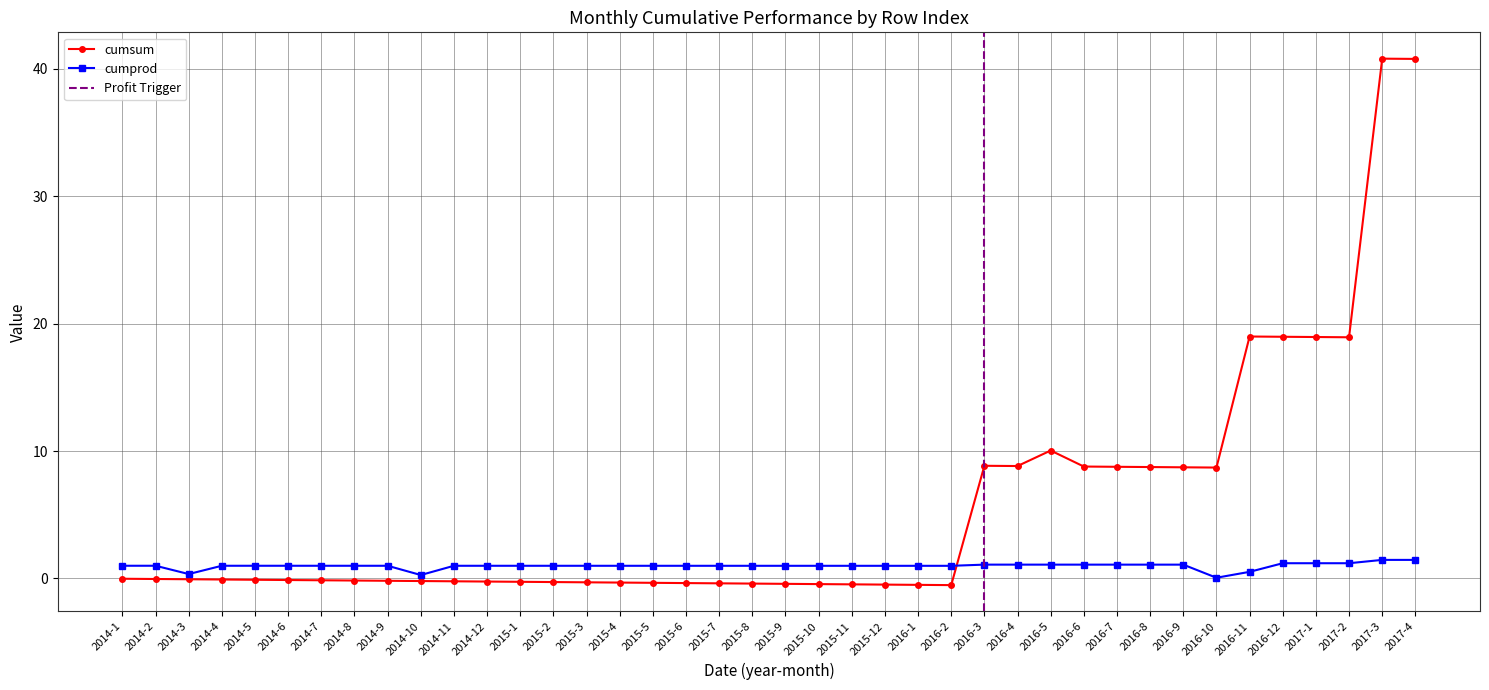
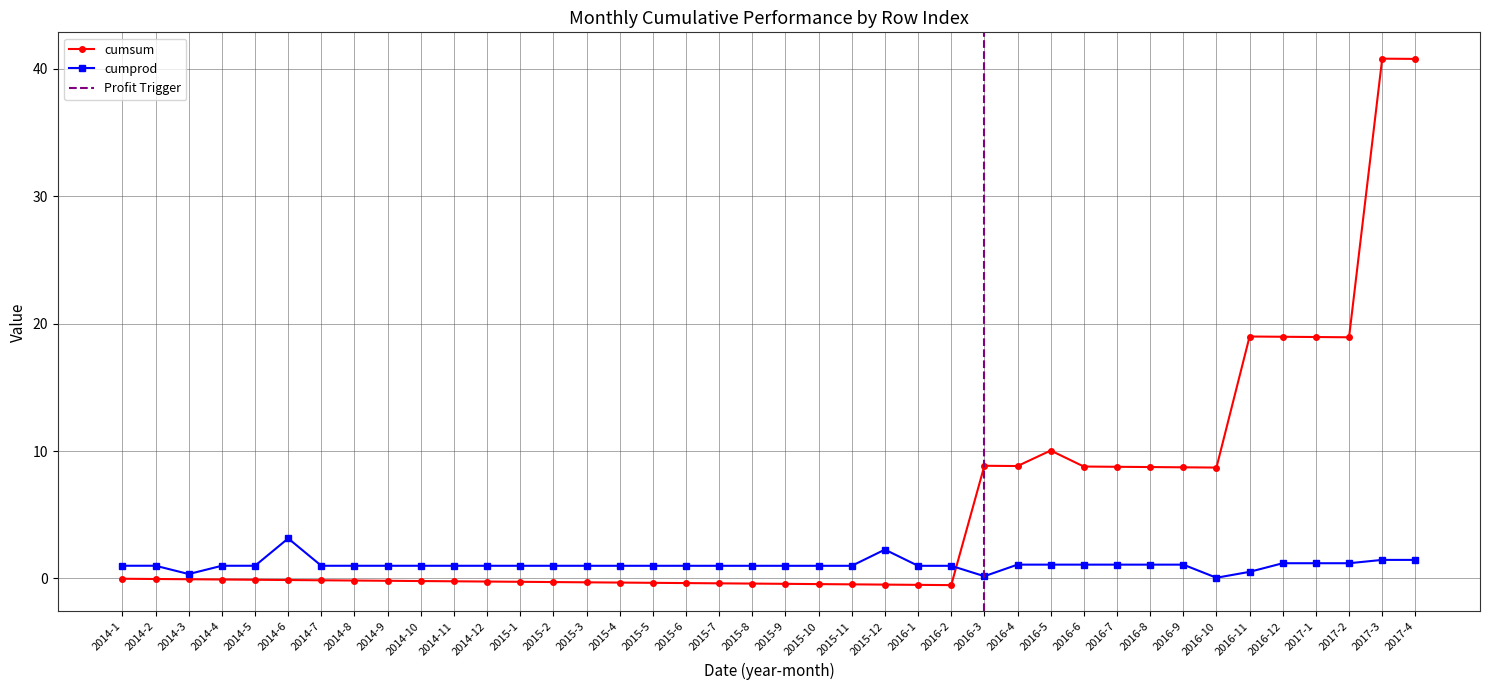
cumprod, 2014-6: 1.0 -> 3.1
cumprod, 2014-10: 0.3 -> 1.0
cumprod, 2015-12: 1.0 -> 2.3
cumprod, 2016-3: 1.1 -> 0.2
